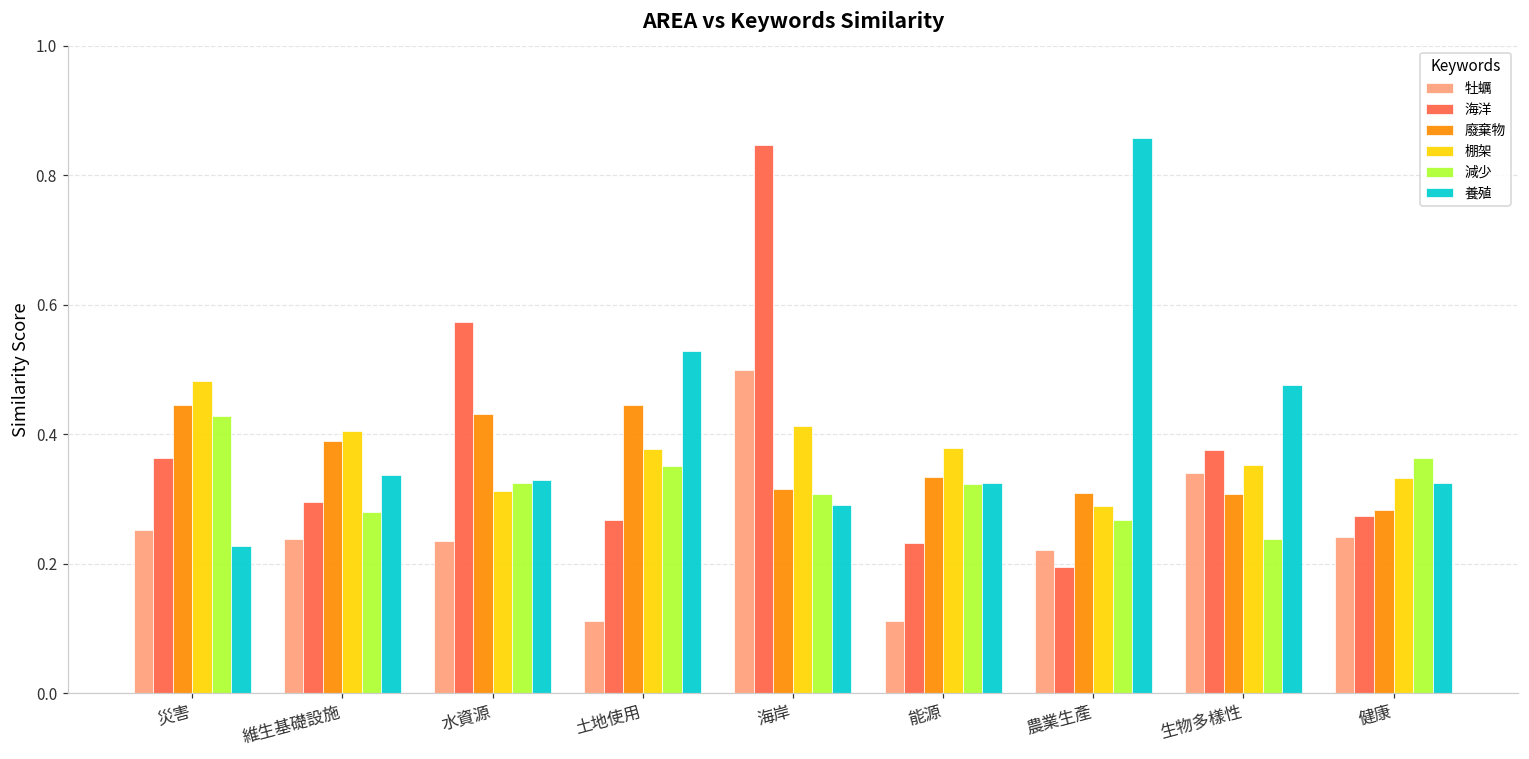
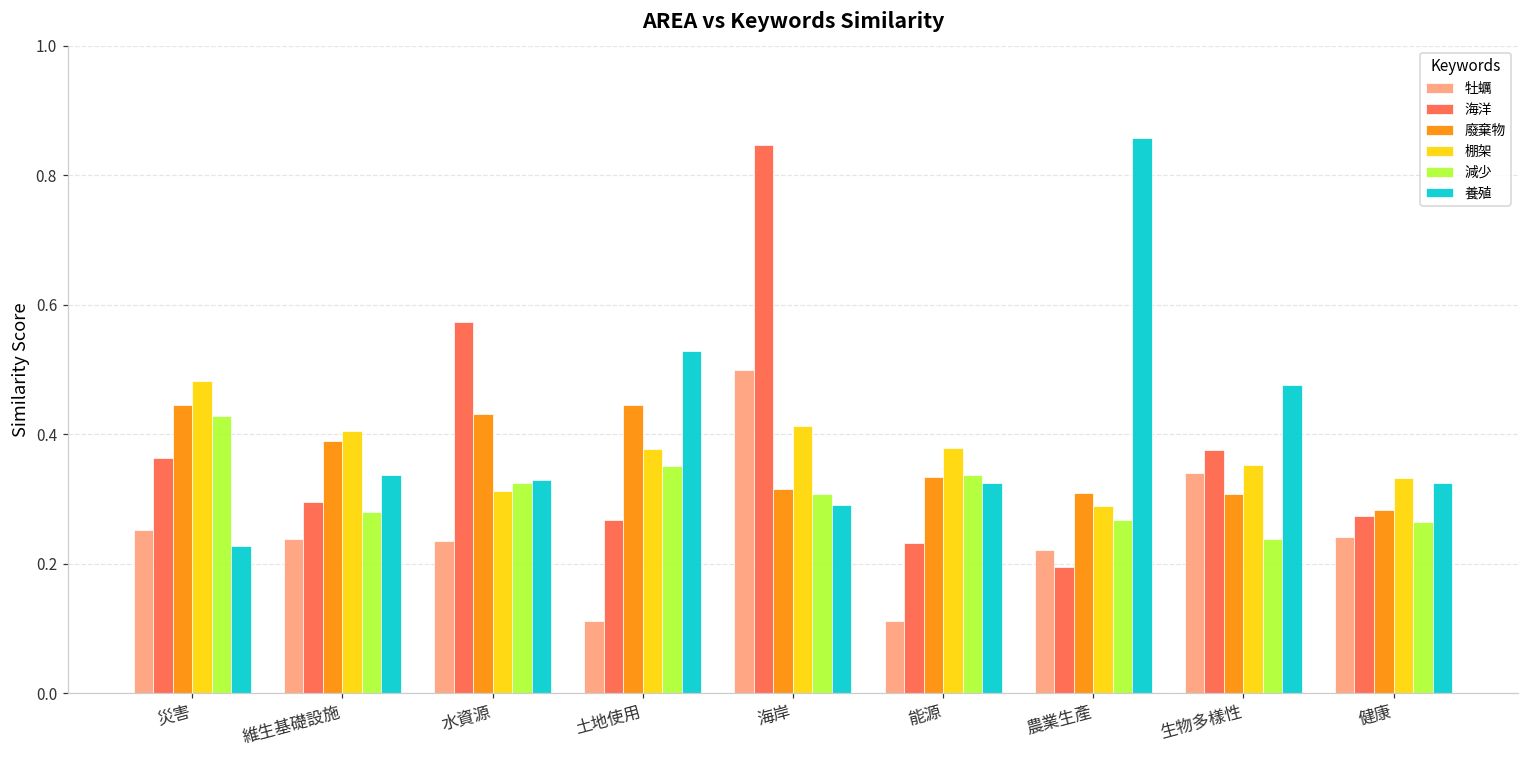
減少, 能源: 0.32 -> 0.34
減少, 健康: 0.36 -> 0.26
